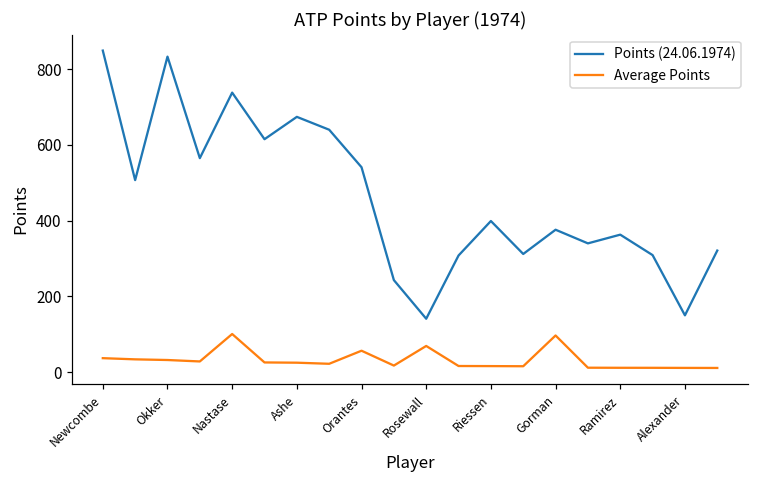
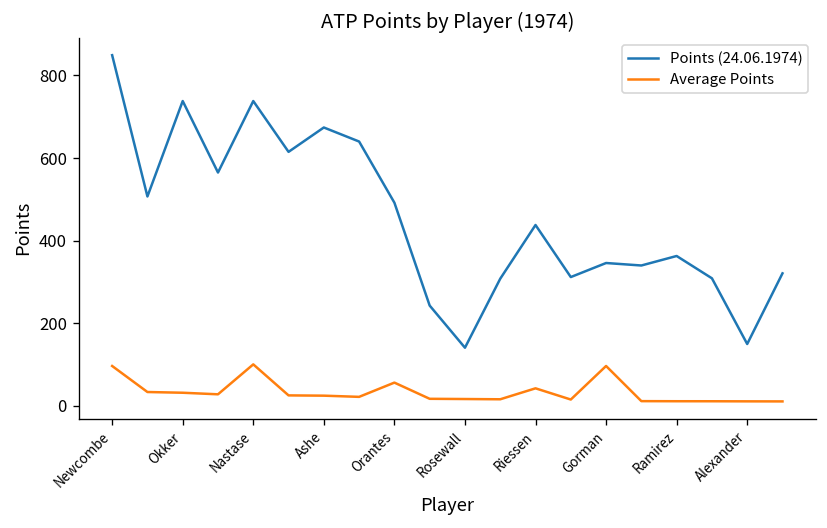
Average Points, Newcombe: 40 -> 100
Points (24.06.1974), Okker: 830 -> 740
Points (24.06.1974), Orantes: 540 -> 490
Average Points, Rosewall: 70 -> 20
Points (24.06.1974), Riessen: 400 -> 440
Average Points, Riessen: 20 -> 40
Points (24.06.1974), Gorman: 380 -> 350
